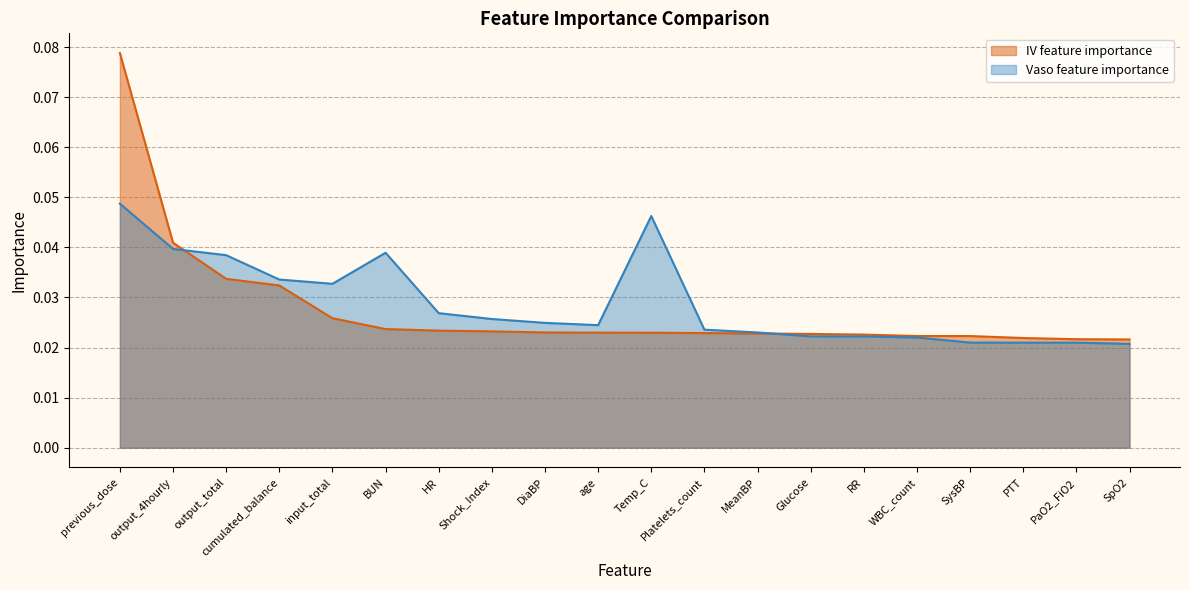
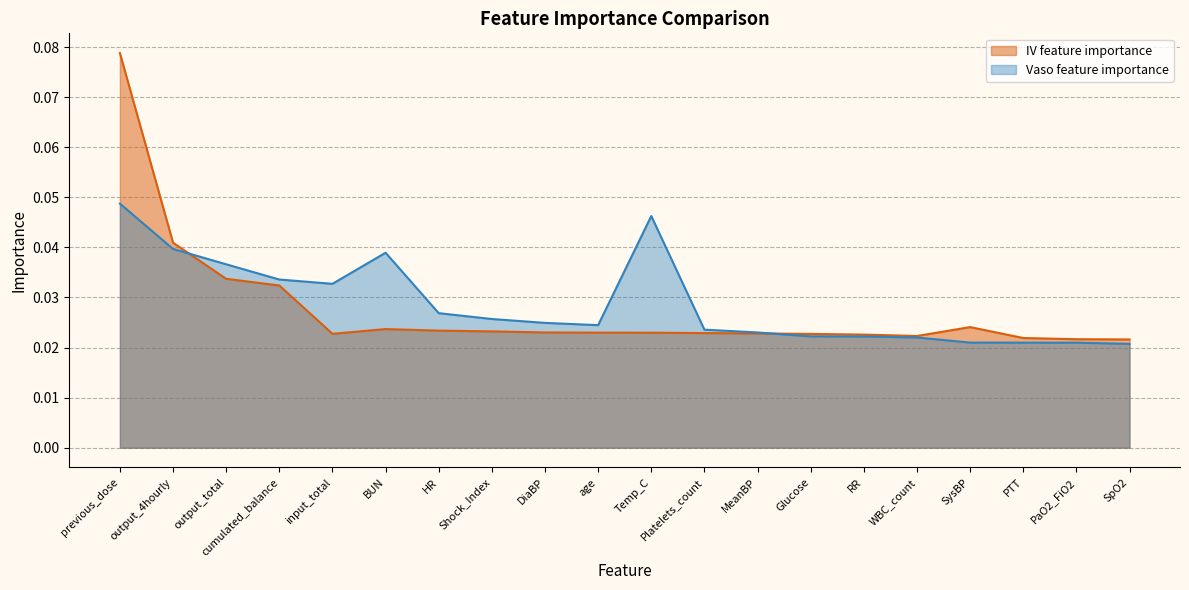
Vaso feature importance, output_total: 0.038 -> 0.037
IV feature importance, input_total: 0.026 -> 0.023
IV feature importance, SysBP: 0.022 -> 0.024
